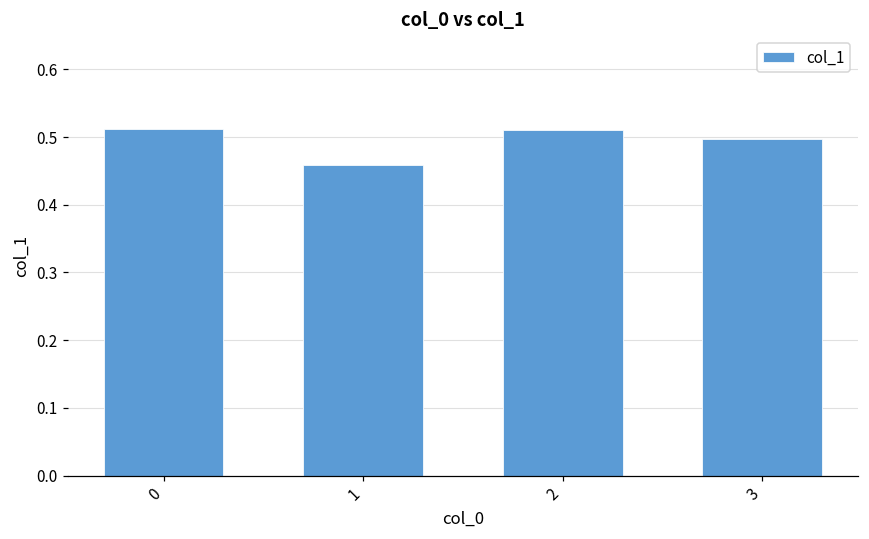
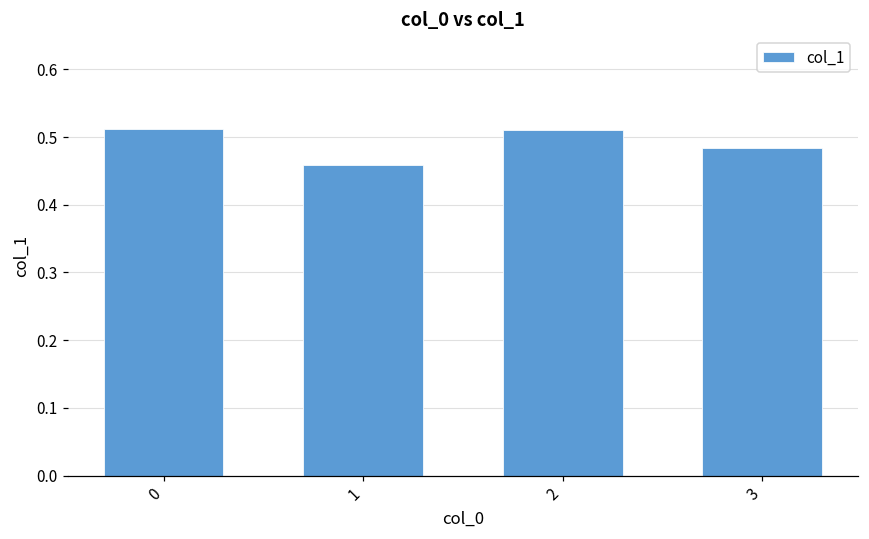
3: 0.50 -> 0.48
